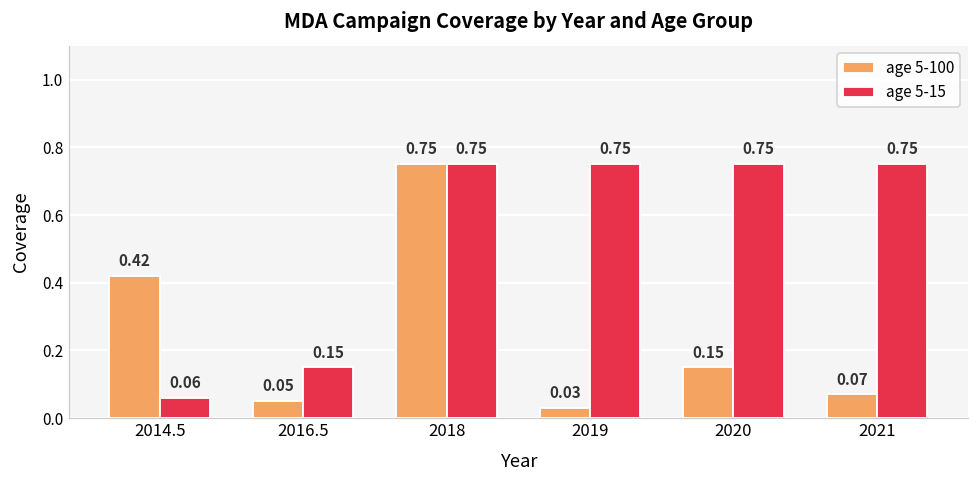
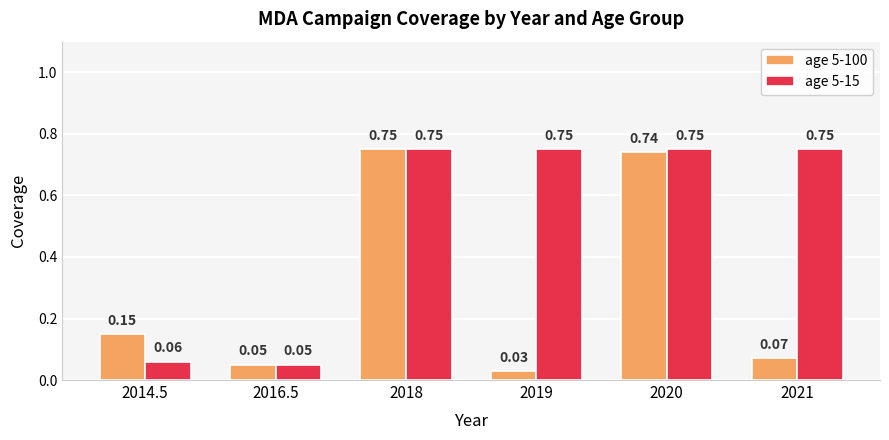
age 5-100, 2014.5: 0.42 -> 0.15
age 5-15, 2016.5: 0.15 -> 0.05
age 5-100, 2020: 0.15 -> 0.74
